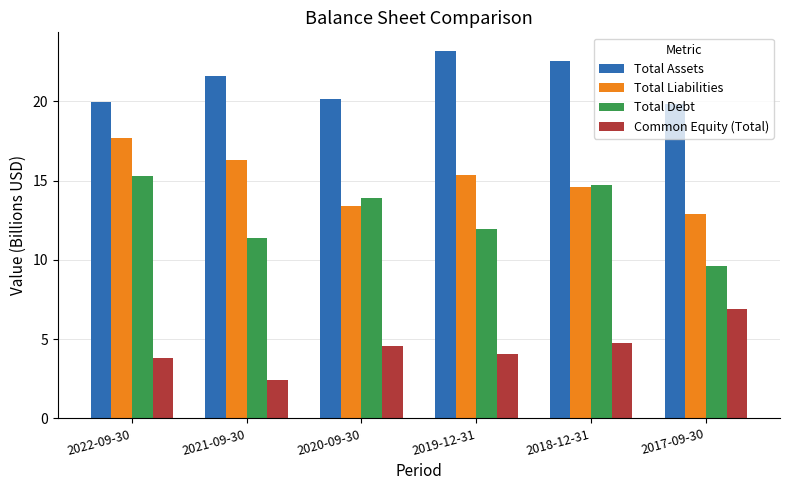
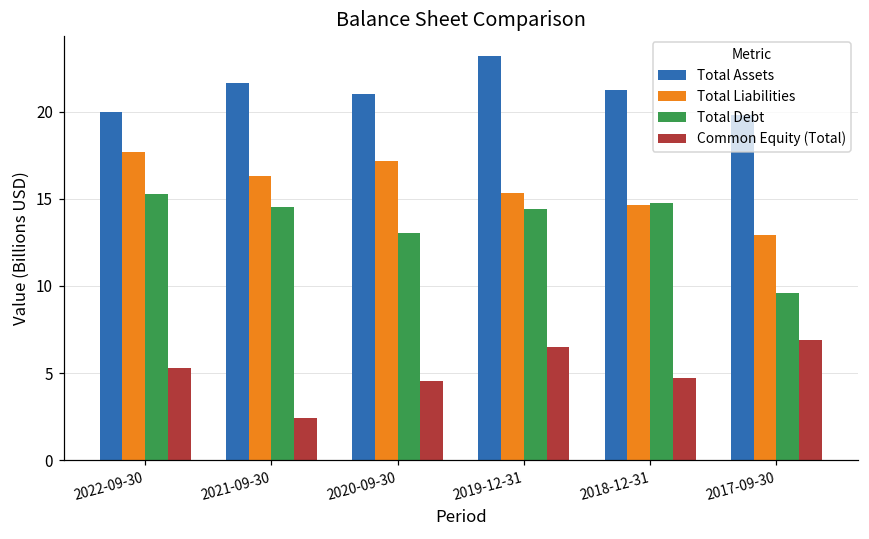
Common Equity (Total), 2022-09-30: 3.8 -> 5.3
Total Debt, 2021-09-30: 11.4 -> 14.5
Total Assets, 2020-09-30: 20.1 -> 21.0
Total Liabilities, 2020-09-30: 13.4 -> 17.1
Total Debt, 2020-09-30: 13.9 -> 13.0
Total Debt, 2019-12-31: 11.9 -> 14.4
Common Equity (Total), 2019-12-31: 4.1 -> 6.5
Total Assets, 2018-12-31: 22.5 -> 21.2
